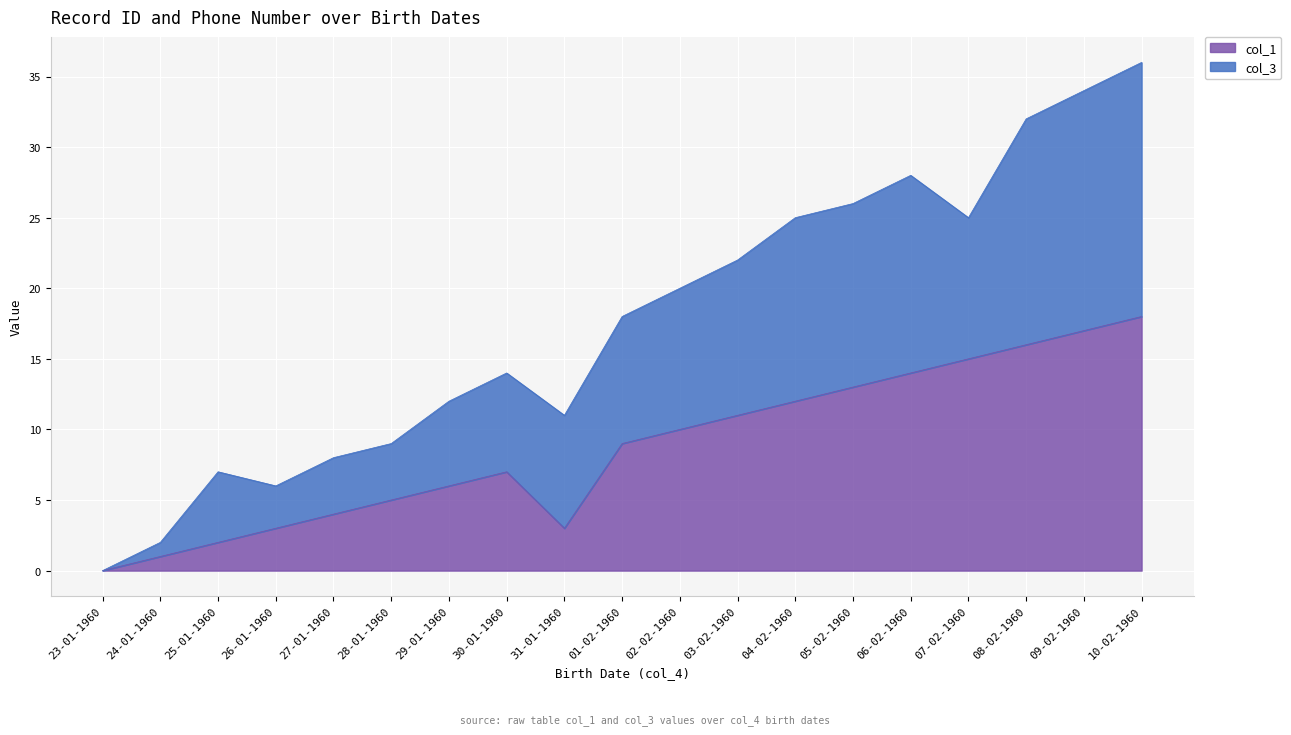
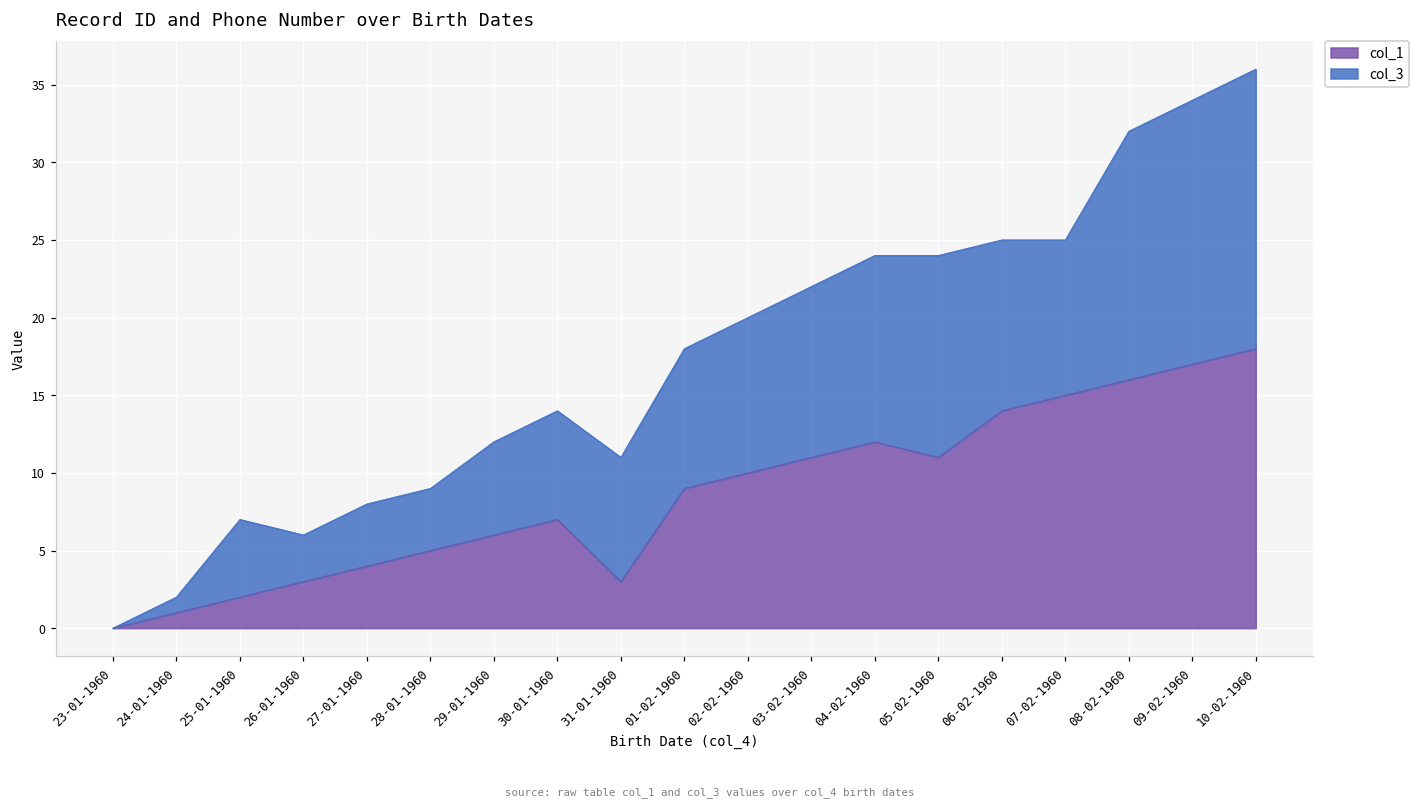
col_3, 04-02-1960: 13.0 -> 12.0
col_1, 05-02-1960: 13.0 -> 11.0
col_3, 06-02-1960: 14.0 -> 11.0
